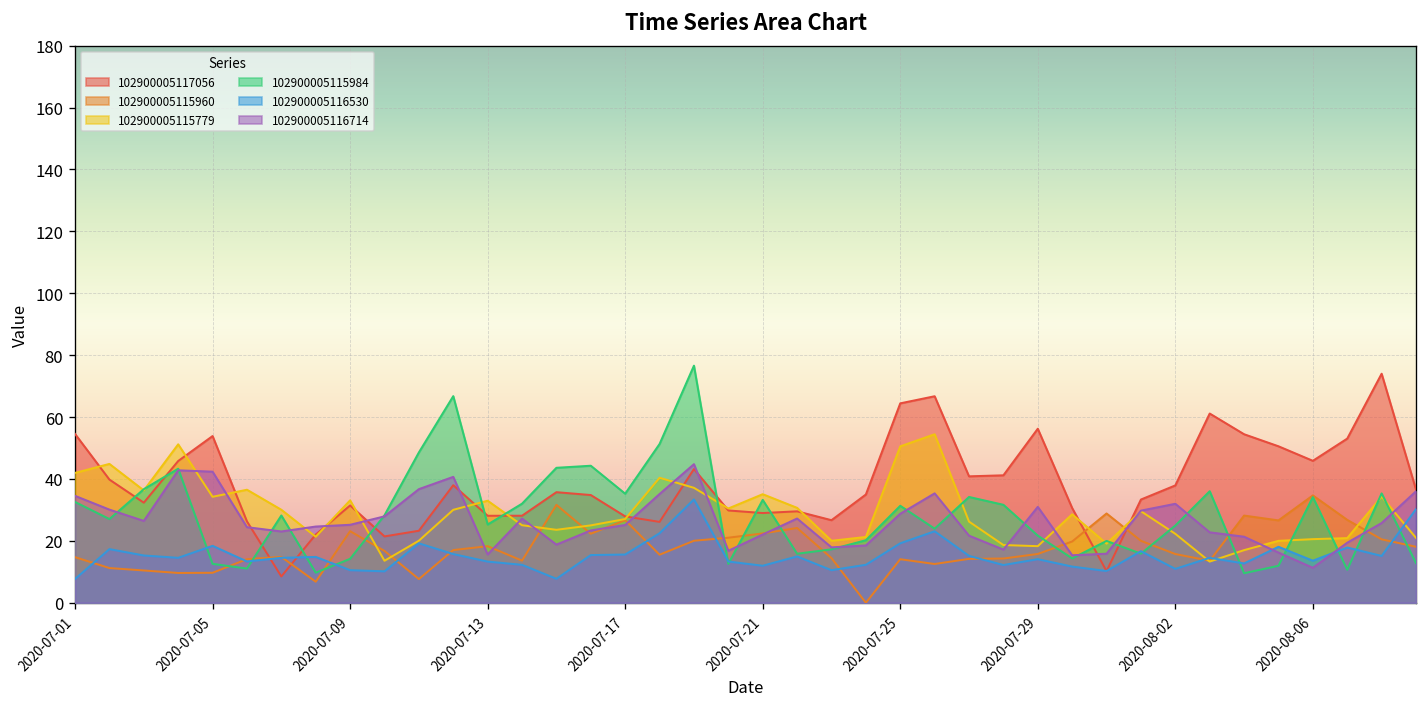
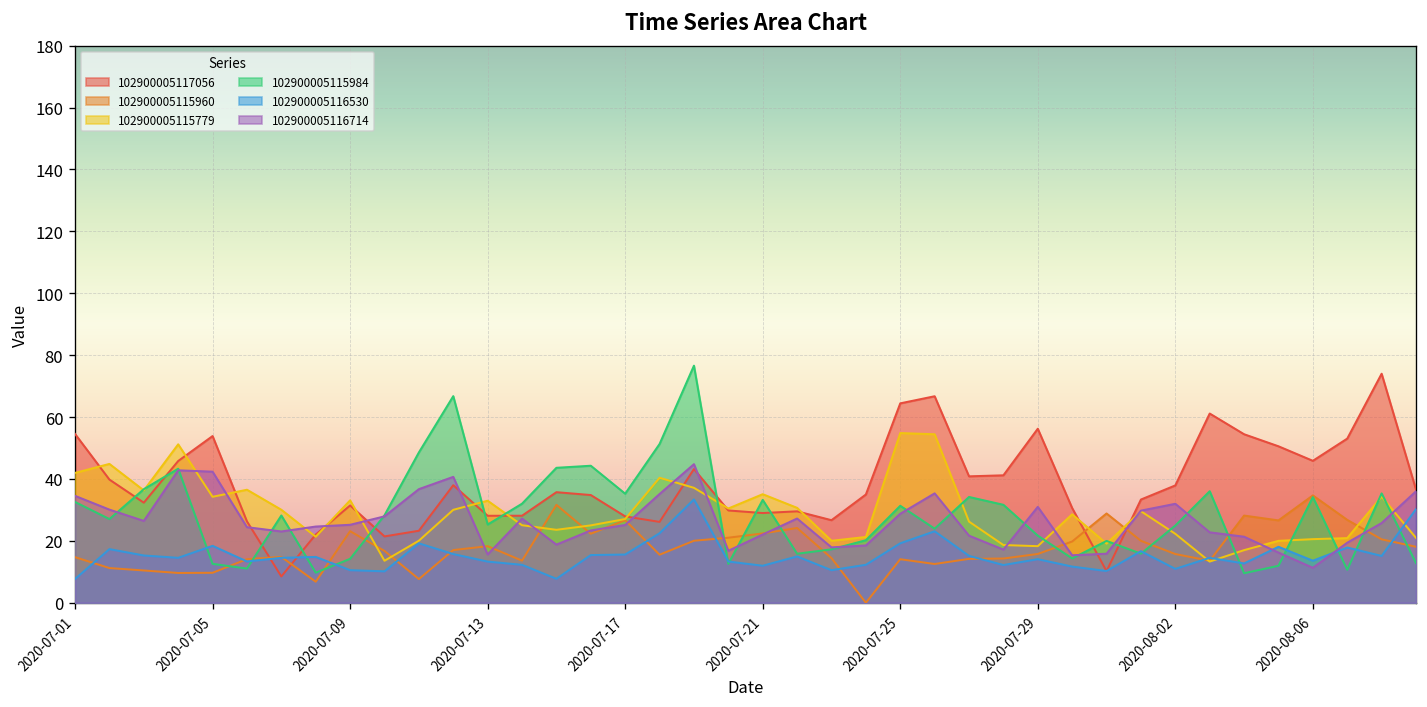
102900005115779, 2020-07-25: 51 -> 55
